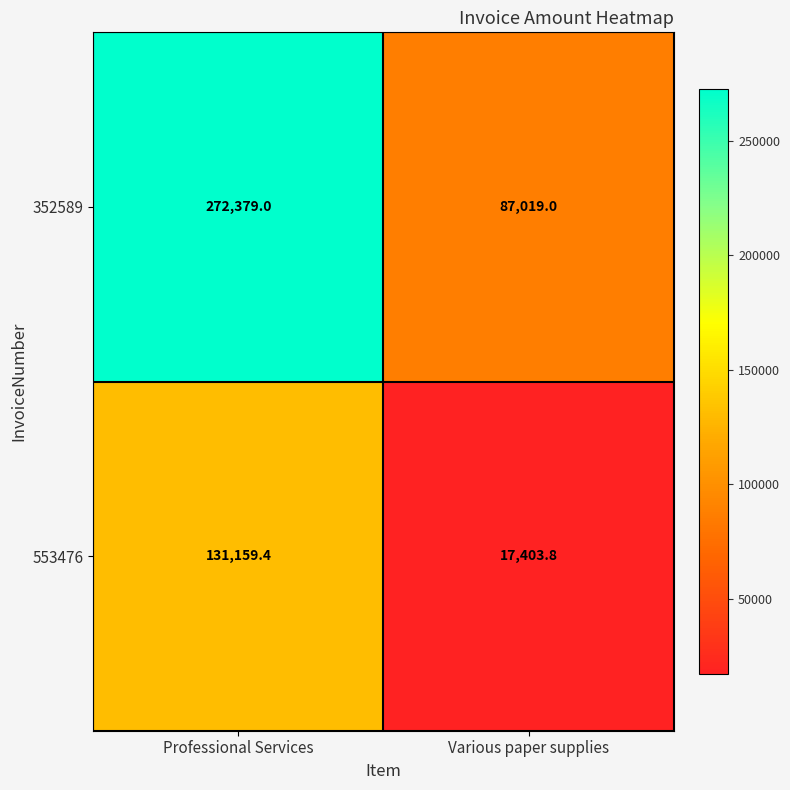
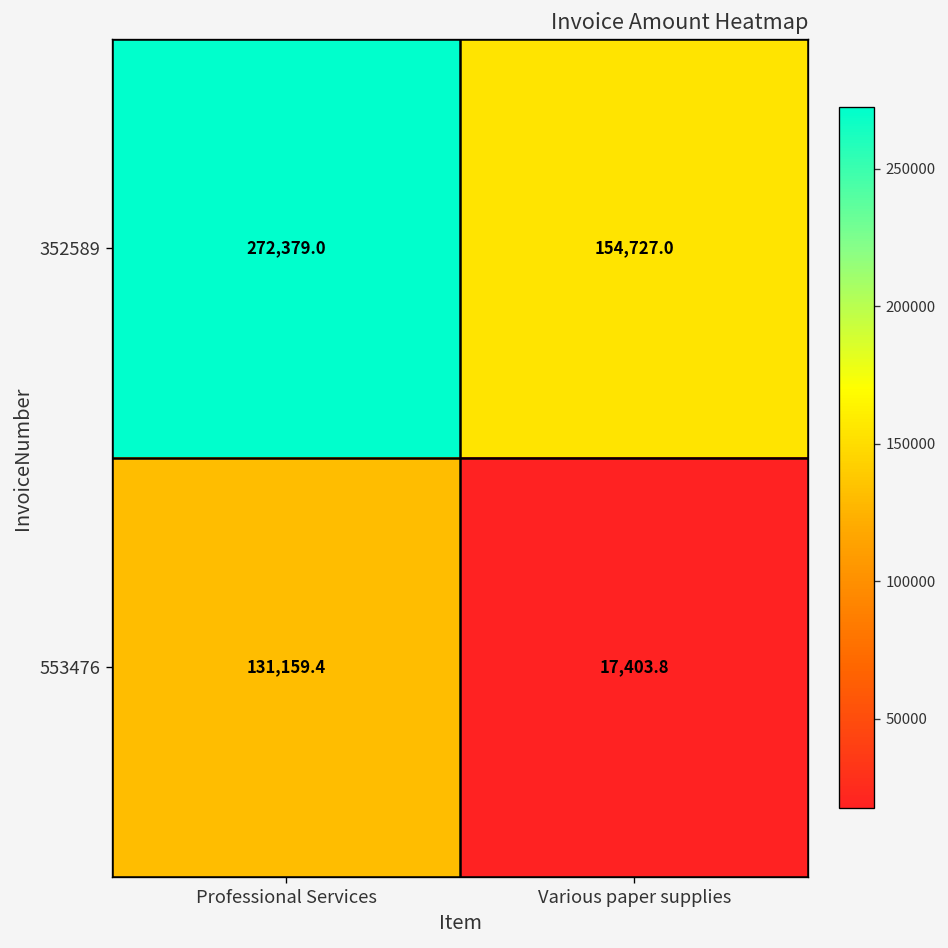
352589, Various paper supplies: 87,019.0 -> 154,727.0
